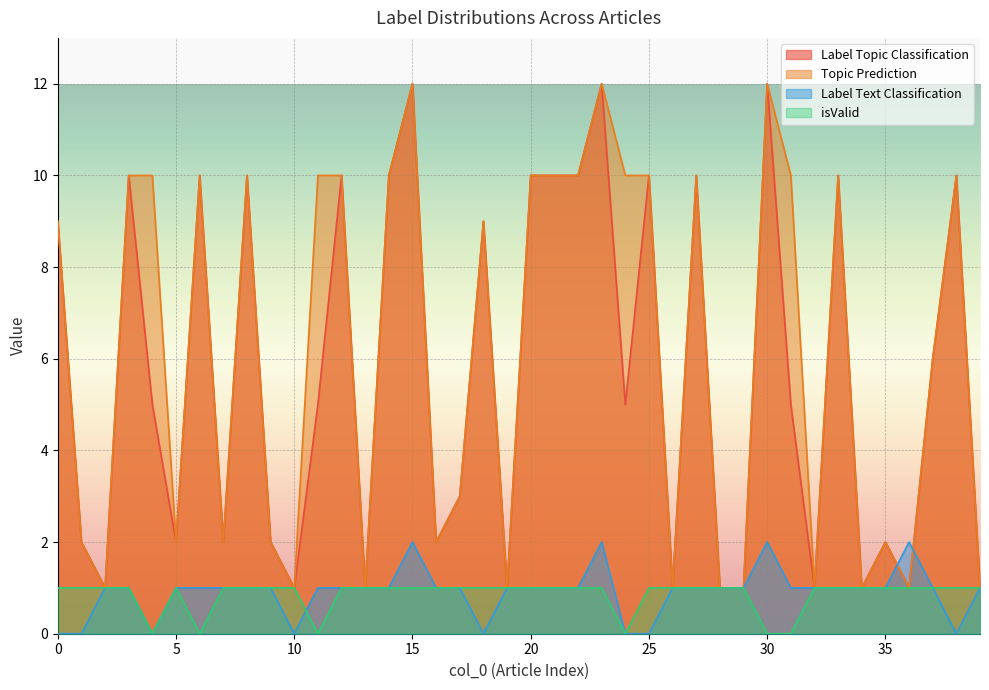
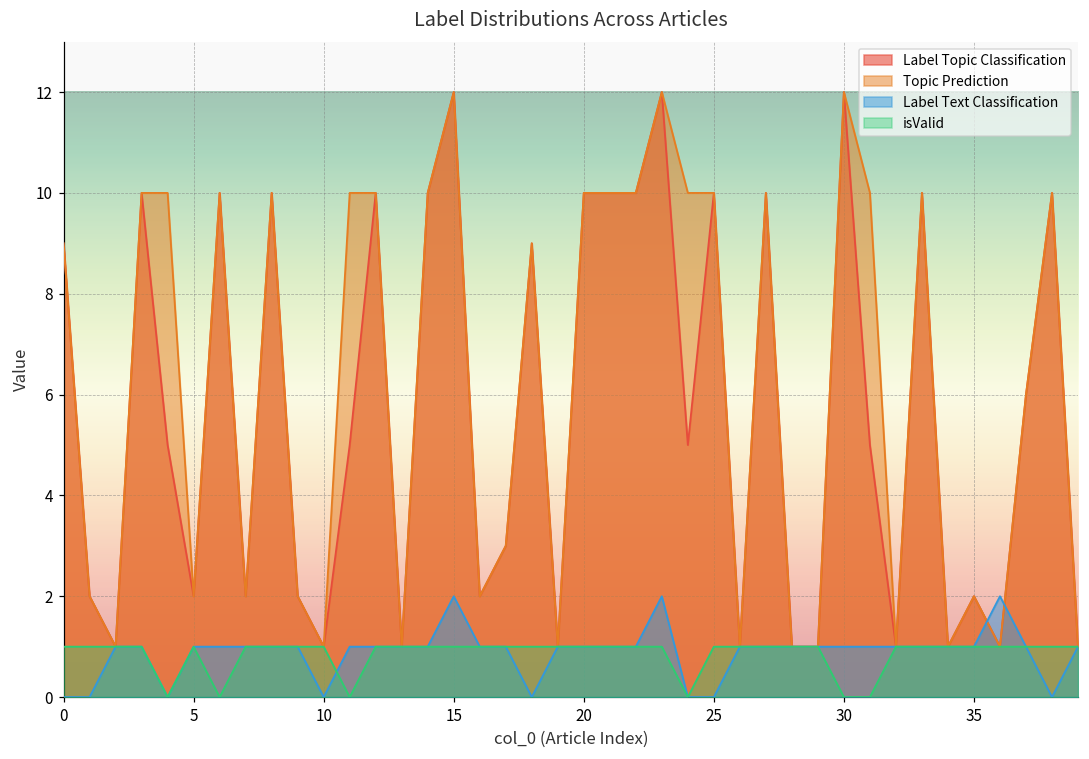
Label Text Classification, 30: 2 -> 1
